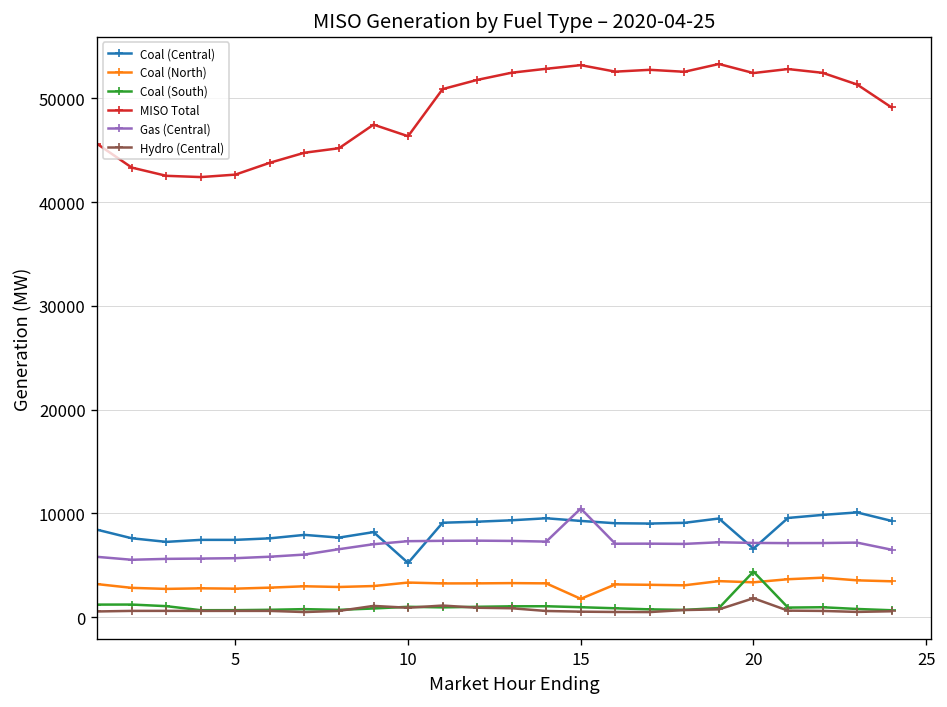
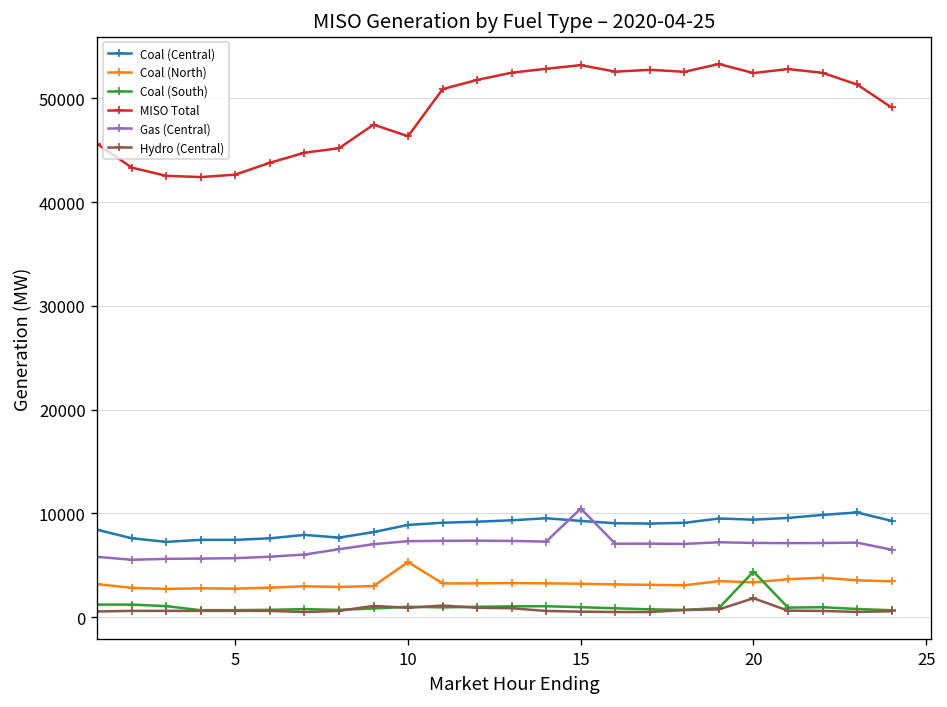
Coal (Central), 10: 5000 -> 9000
Coal (North), 10: 3000 -> 5000
Coal (North), 15: 2000 -> 3000
Coal (Central), 20: 7000 -> 9000
